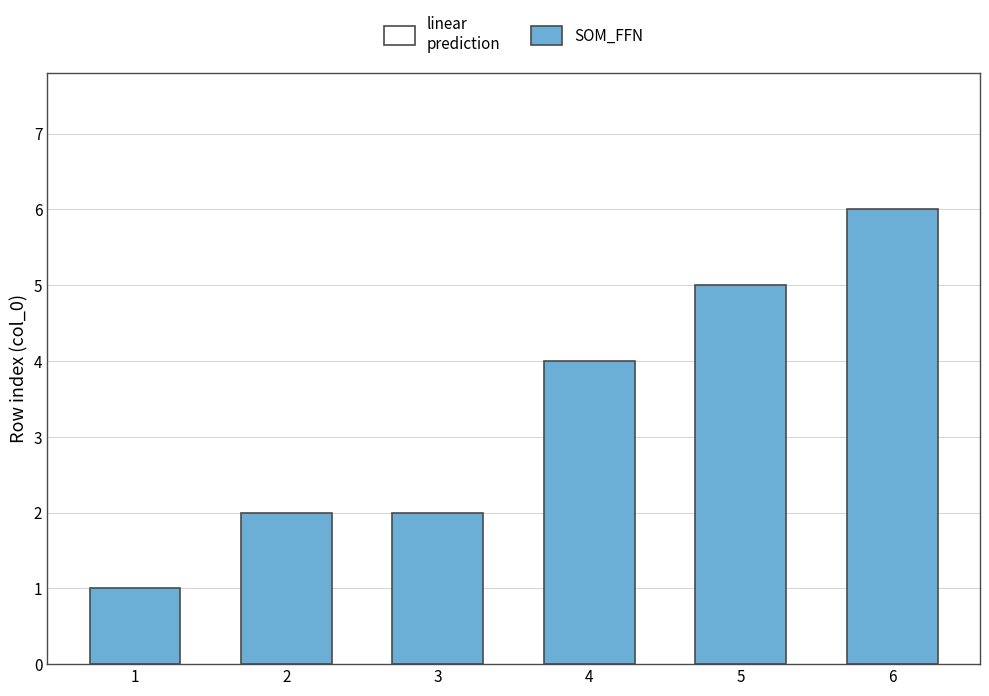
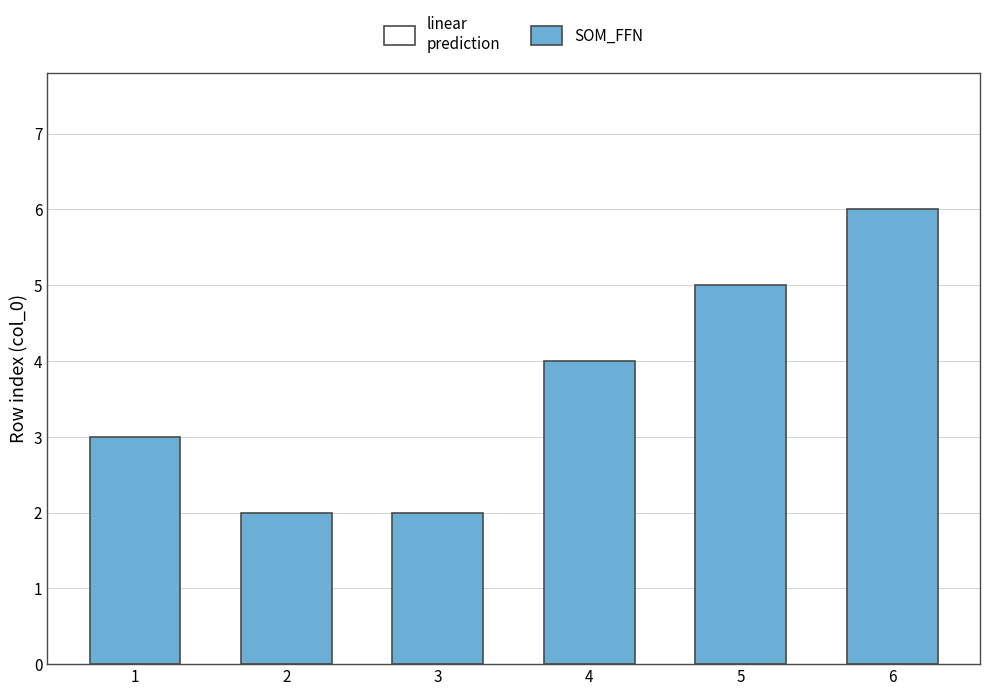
1: 1 -> 3
